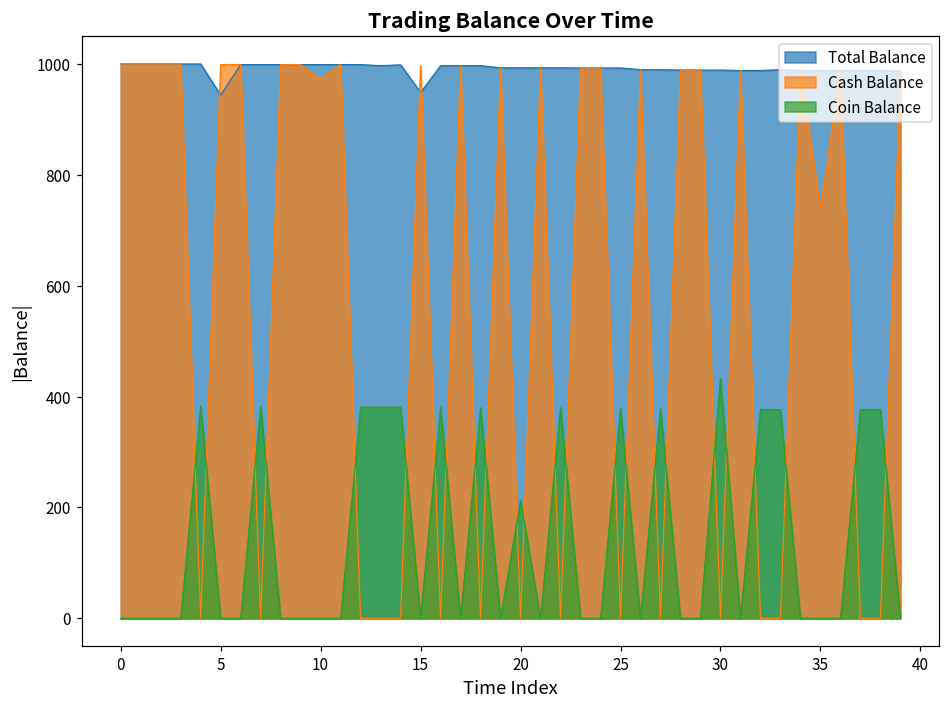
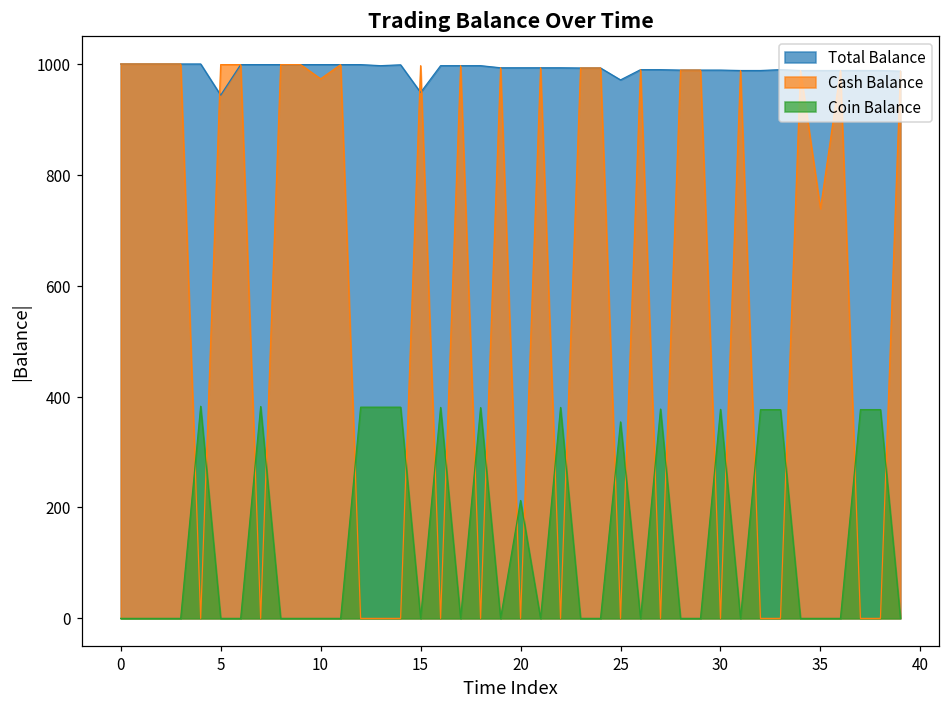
Total Balance, 25: 990 -> 970
Coin Balance, 25: 380 -> 350
Coin Balance, 30: 430 -> 380
